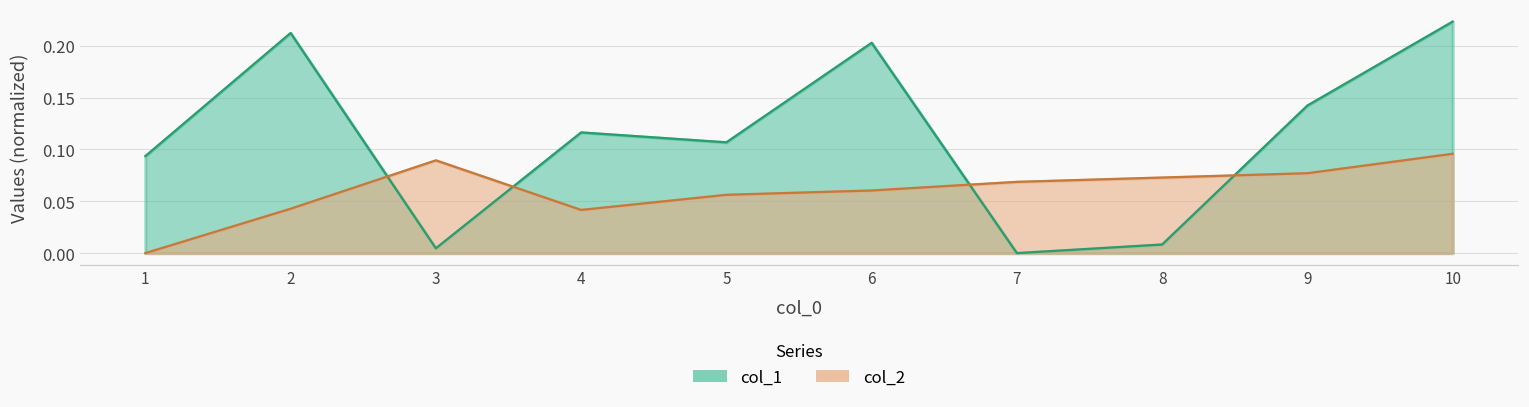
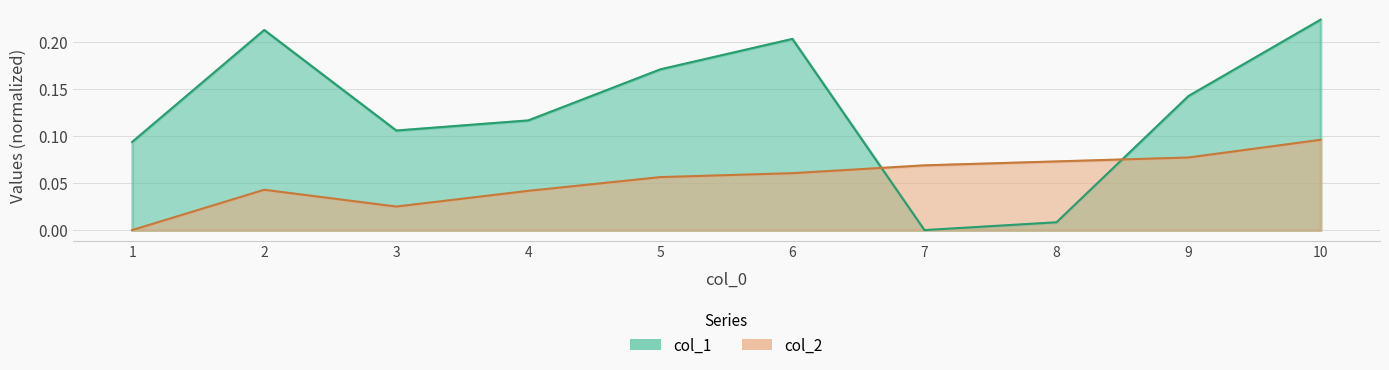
col_1, 3: 0.00 -> 0.11
col_2, 3: 0.09 -> 0.02
col_1, 5: 0.11 -> 0.17
